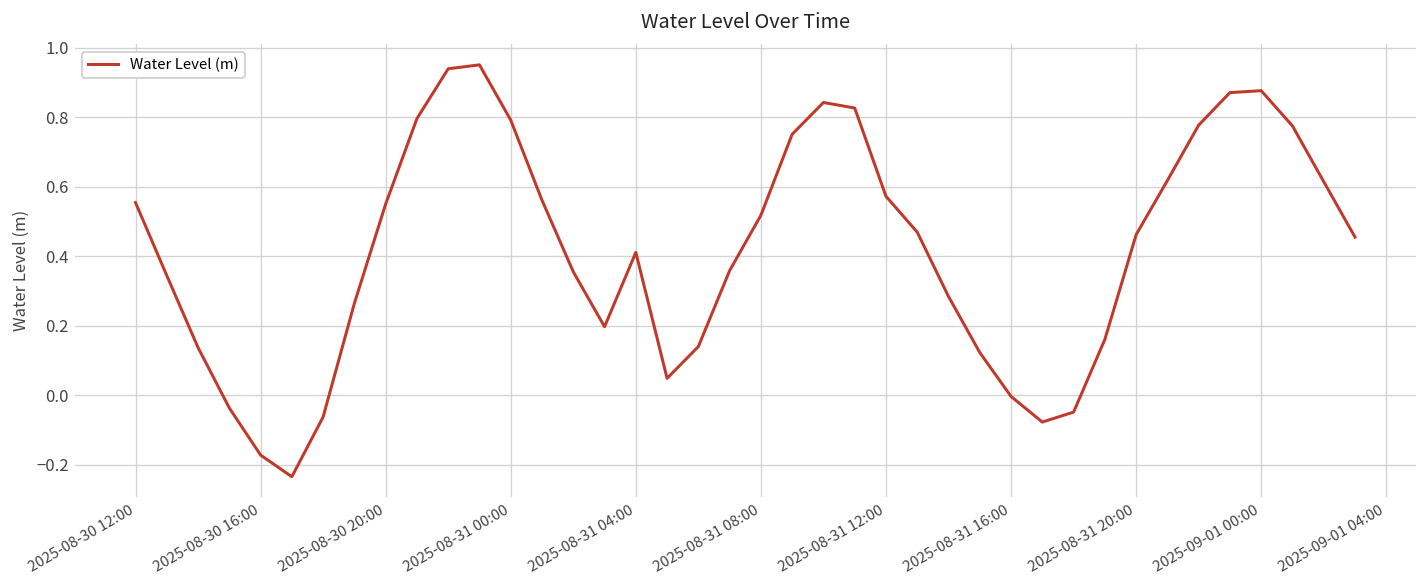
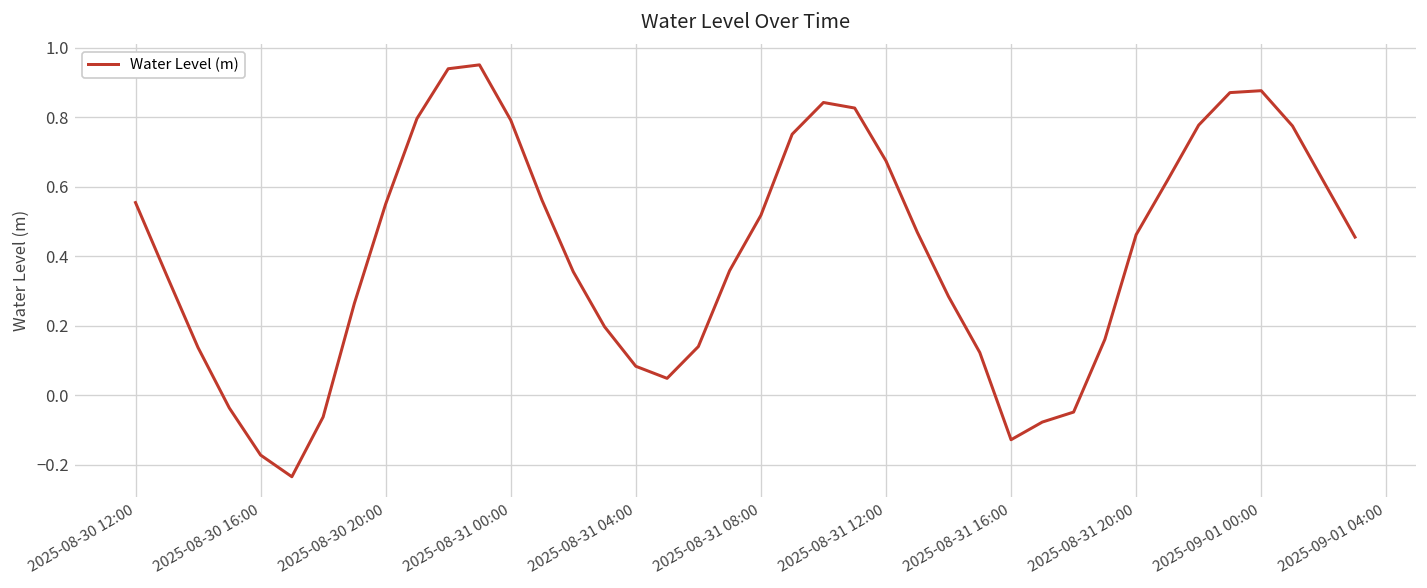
2025-08-31 04:00: 0.41 -> 0.08
2025-08-31 12:00: 0.57 -> 0.67
2025-08-31 16:00: 0.00 -> -0.13
